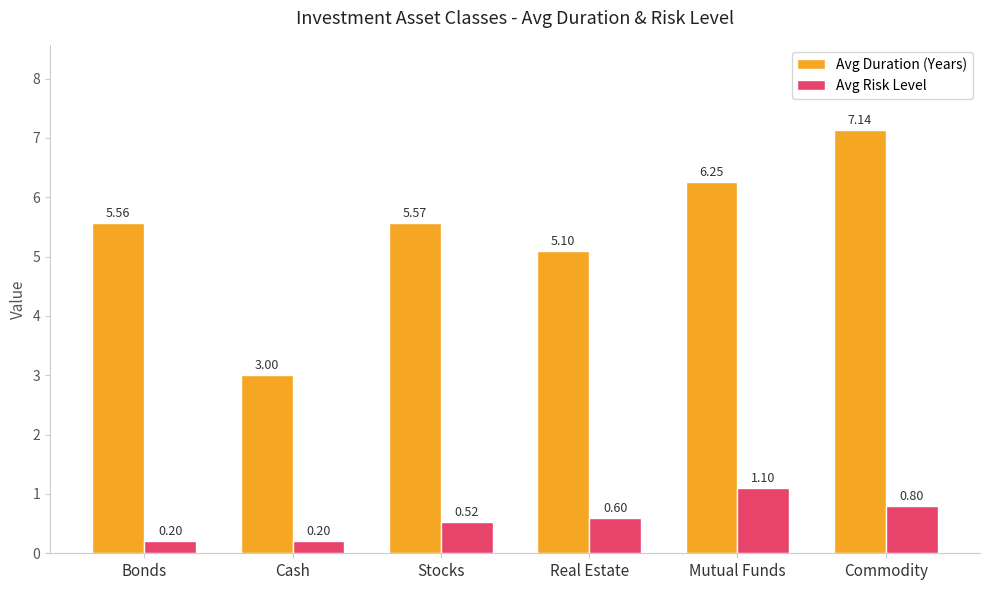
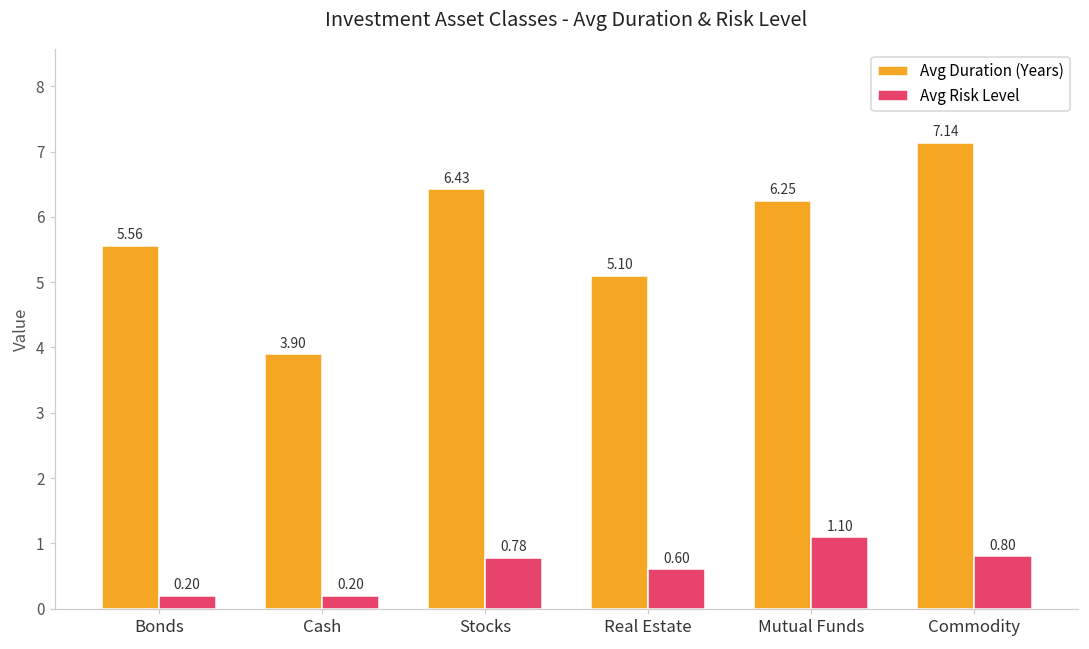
Avg Duration (Years), Cash: 3.00 -> 3.90
Avg Duration (Years), Stocks: 5.57 -> 6.43
Avg Risk Level, Stocks: 0.52 -> 0.78
